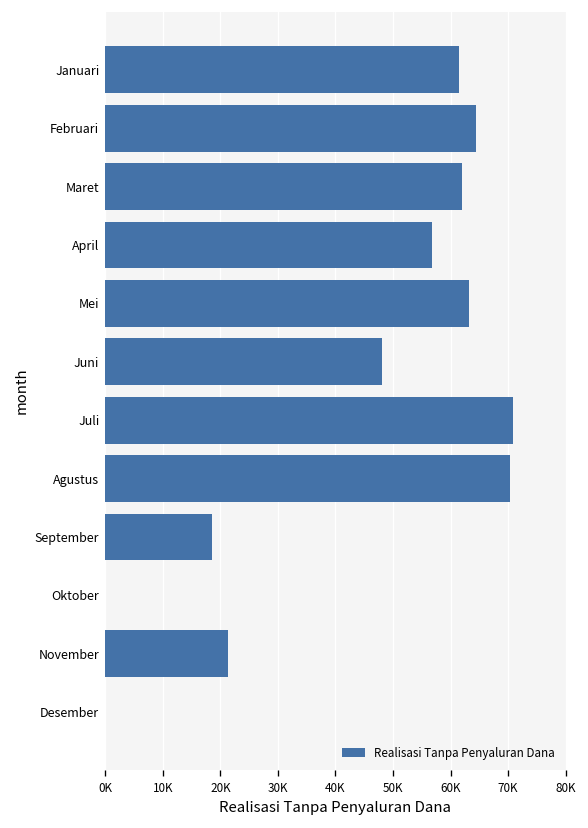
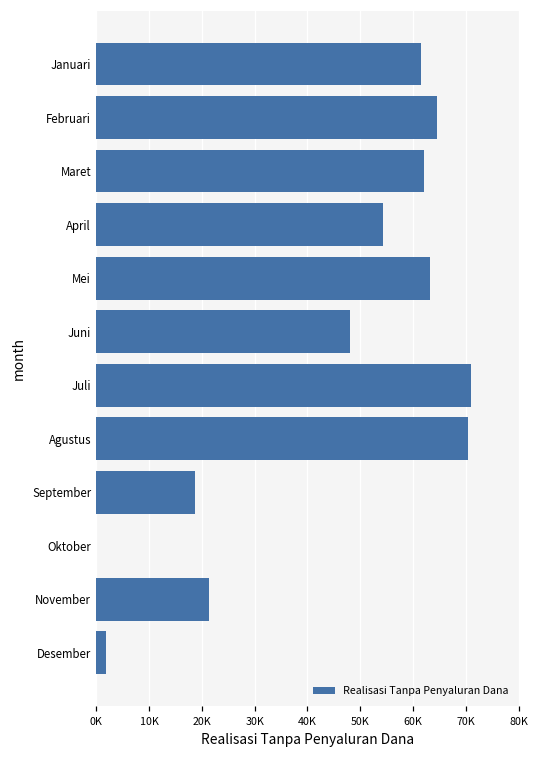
April: 57000 -> 54000
Desember: 0 -> 2000
